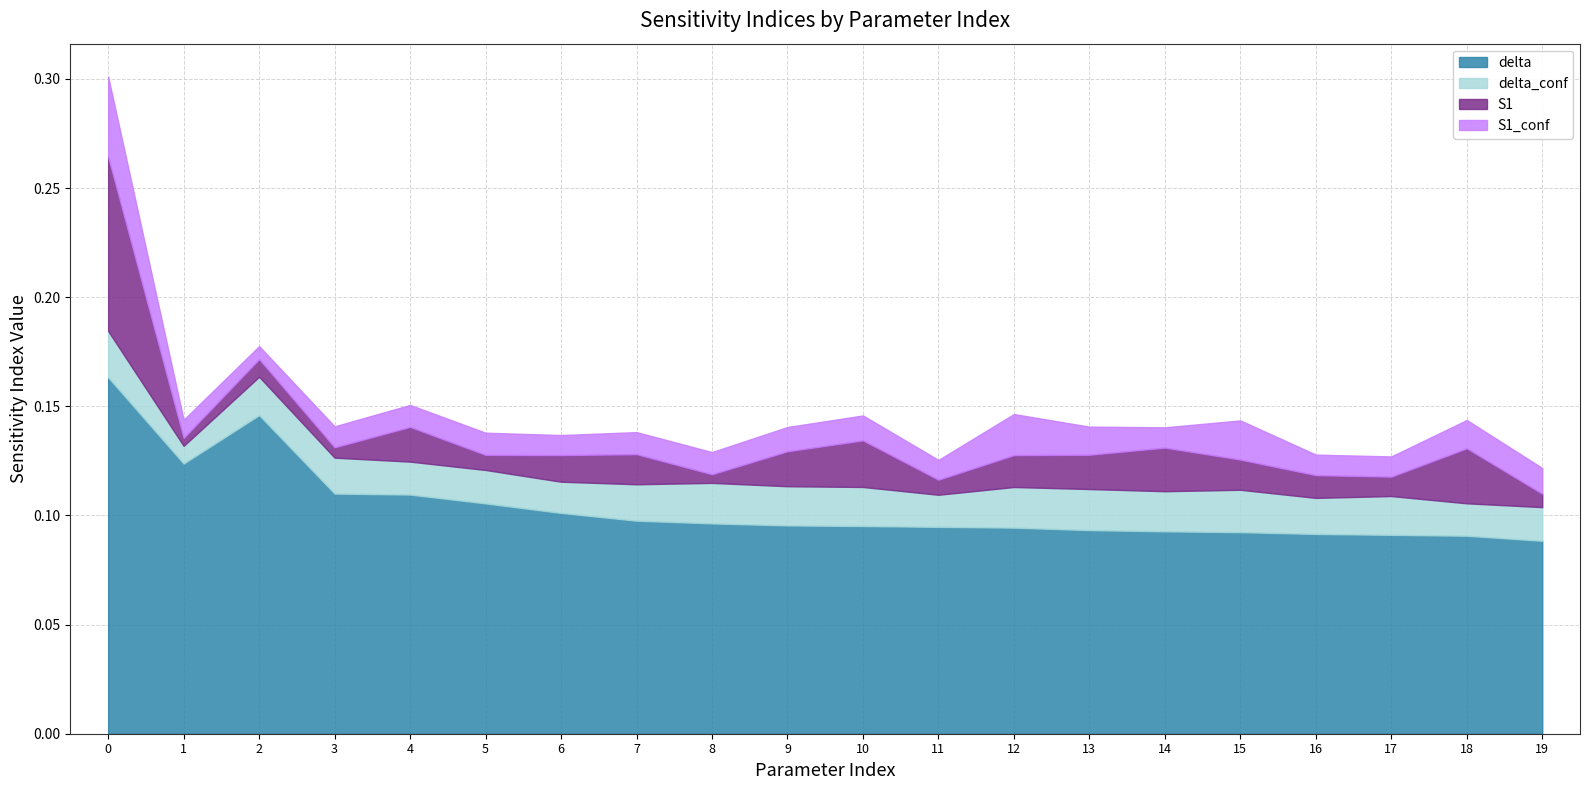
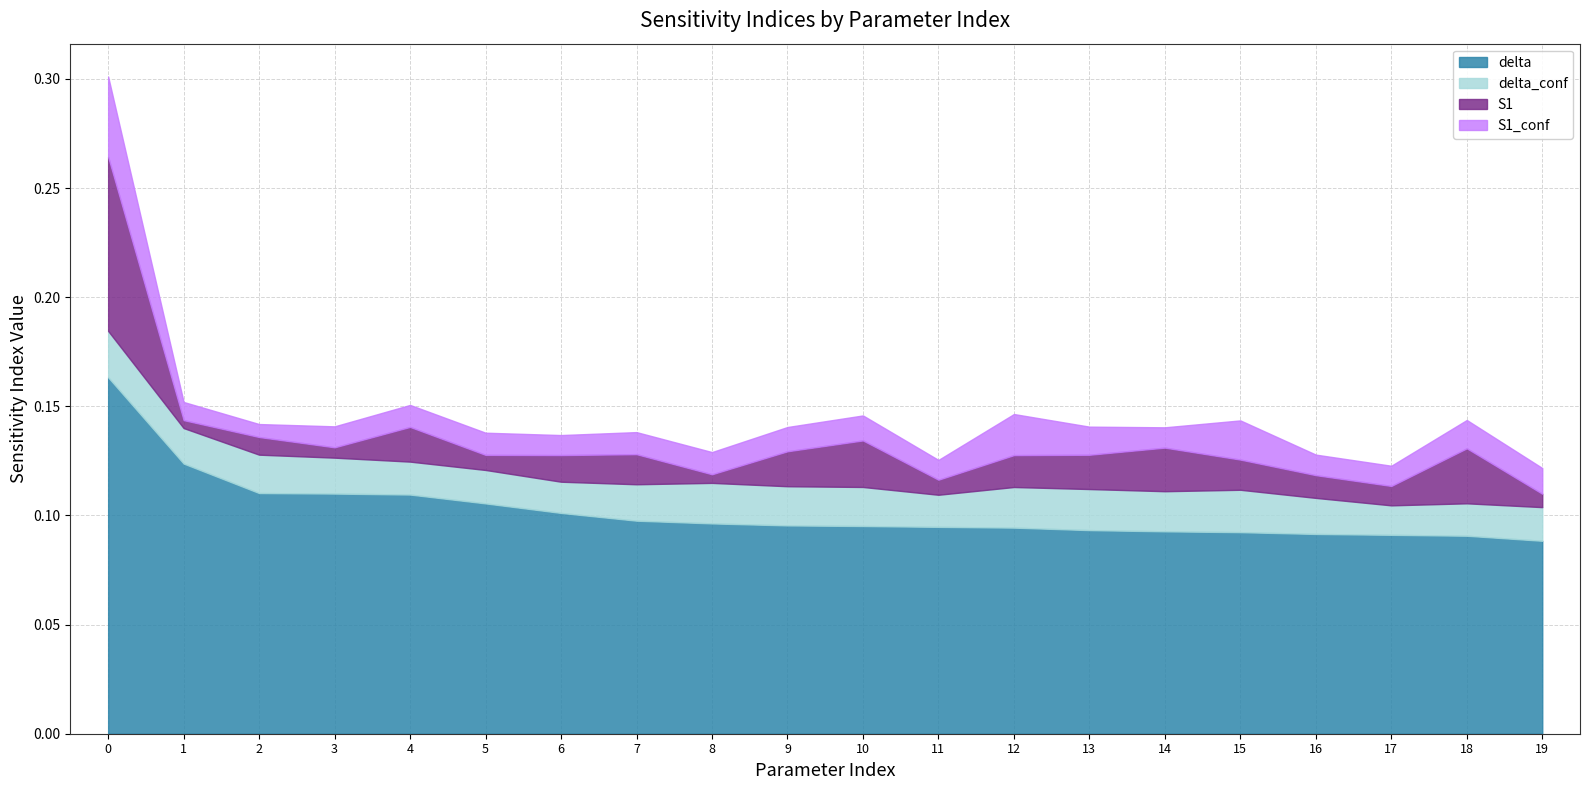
delta_conf, 1: 0.008 -> 0.016
delta, 2: 0.146 -> 0.110
delta_conf, 17: 0.018 -> 0.014
